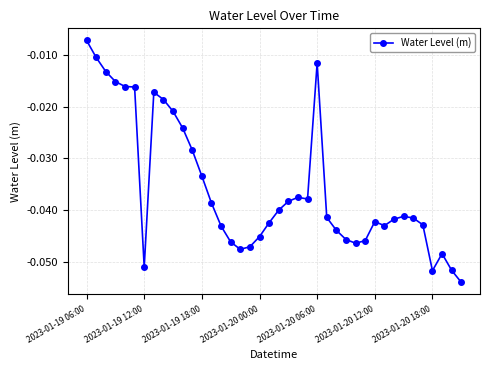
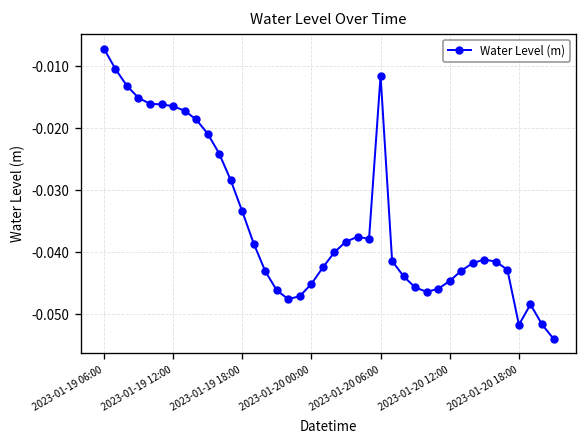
2023-01-19 12:00: -0.051 -> -0.016
2023-01-20 12:00: -0.042 -> -0.045
